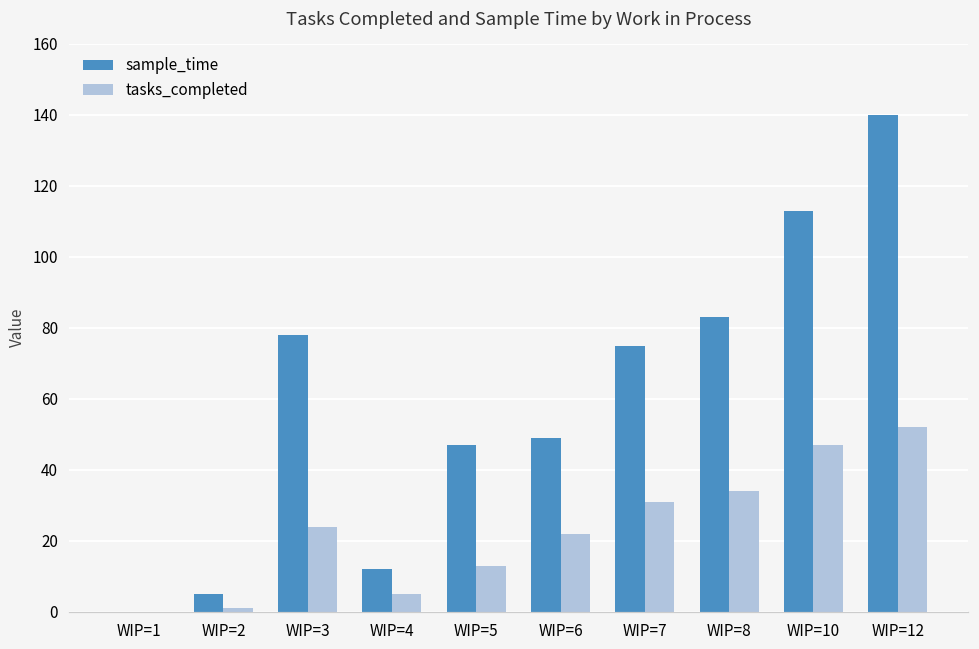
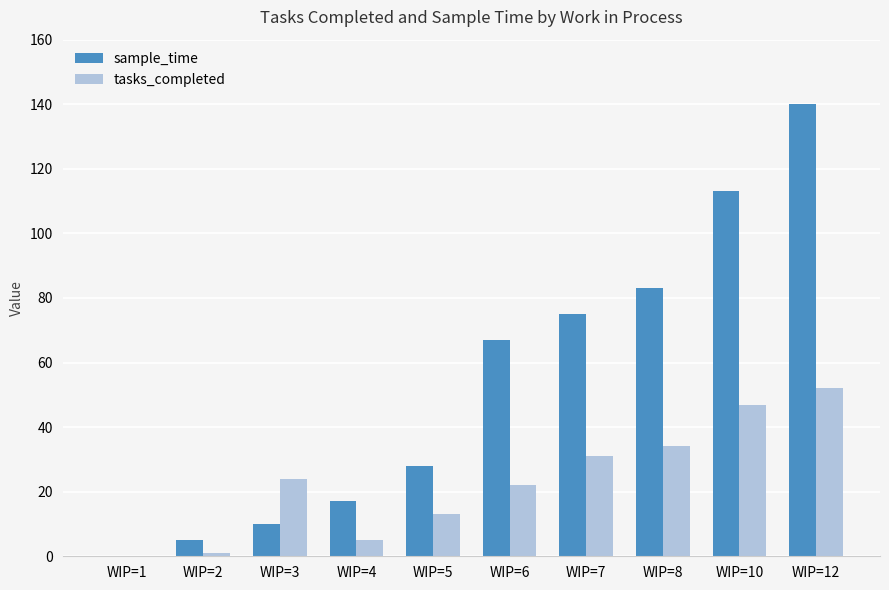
sample_time, WIP=3: 78 -> 10
sample_time, WIP=4: 12 -> 17
sample_time, WIP=5: 47 -> 28
sample_time, WIP=6: 49 -> 67
